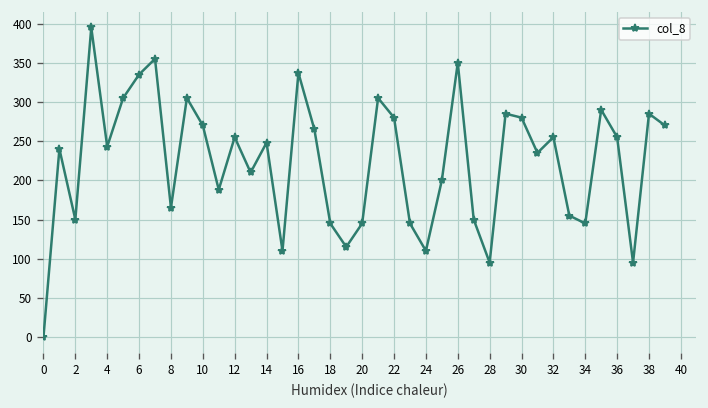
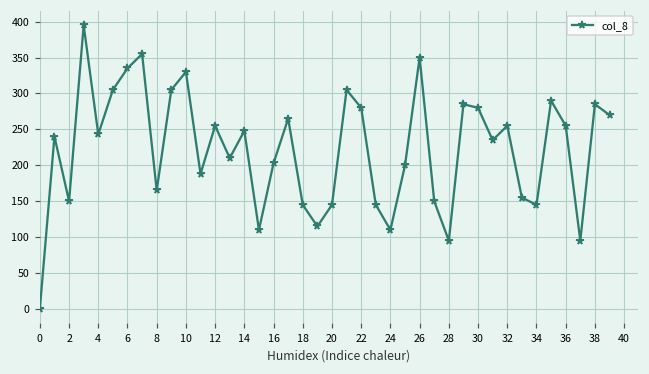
10: 270 -> 330
16: 340 -> 200
